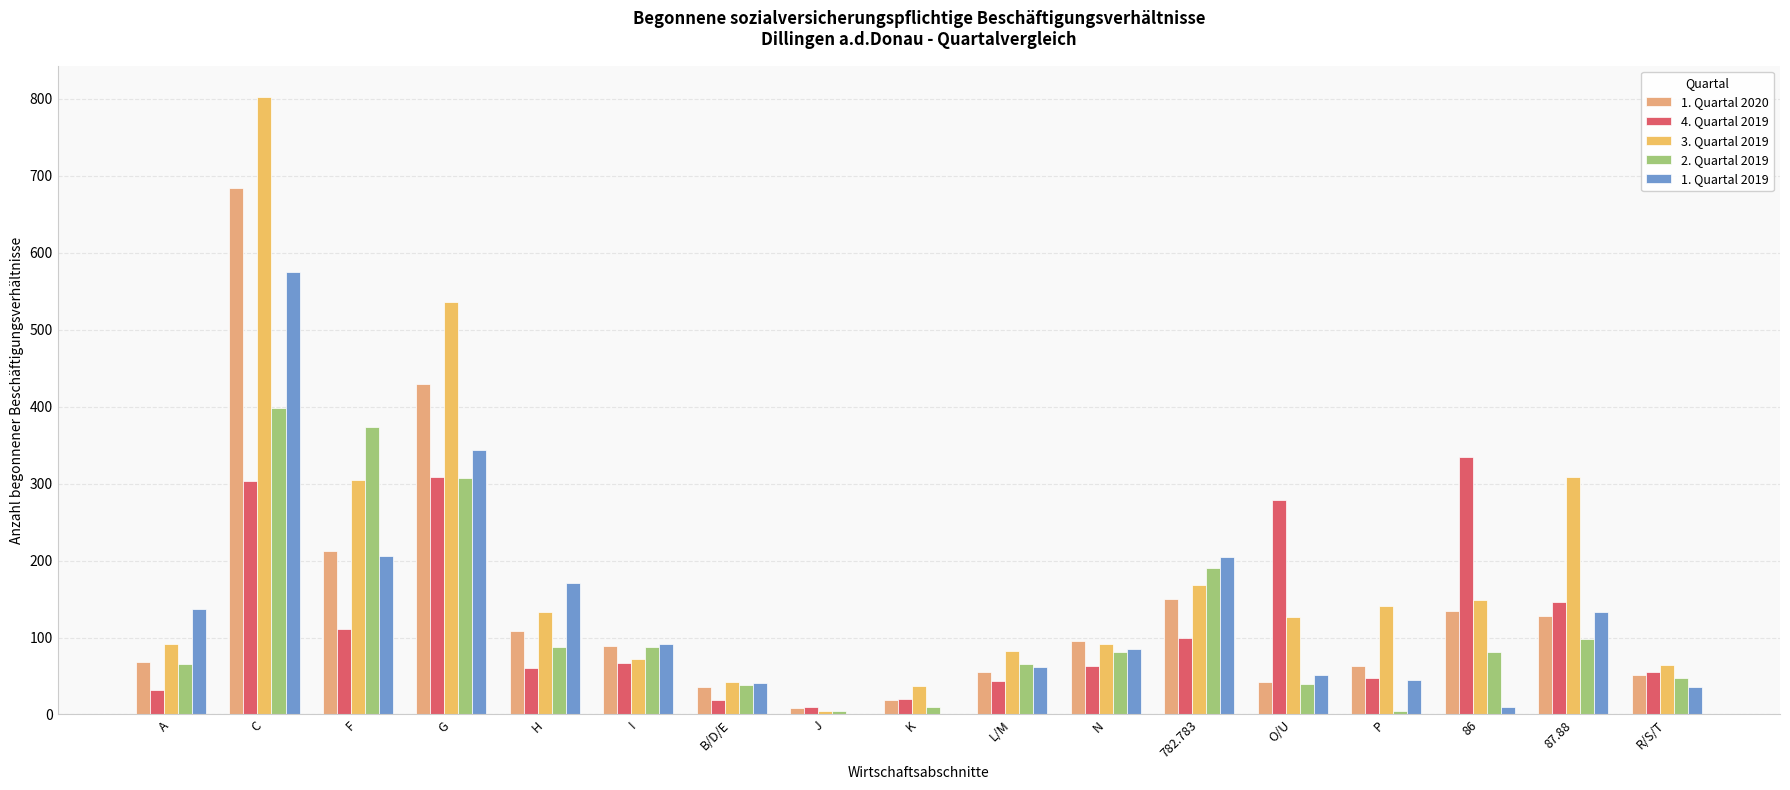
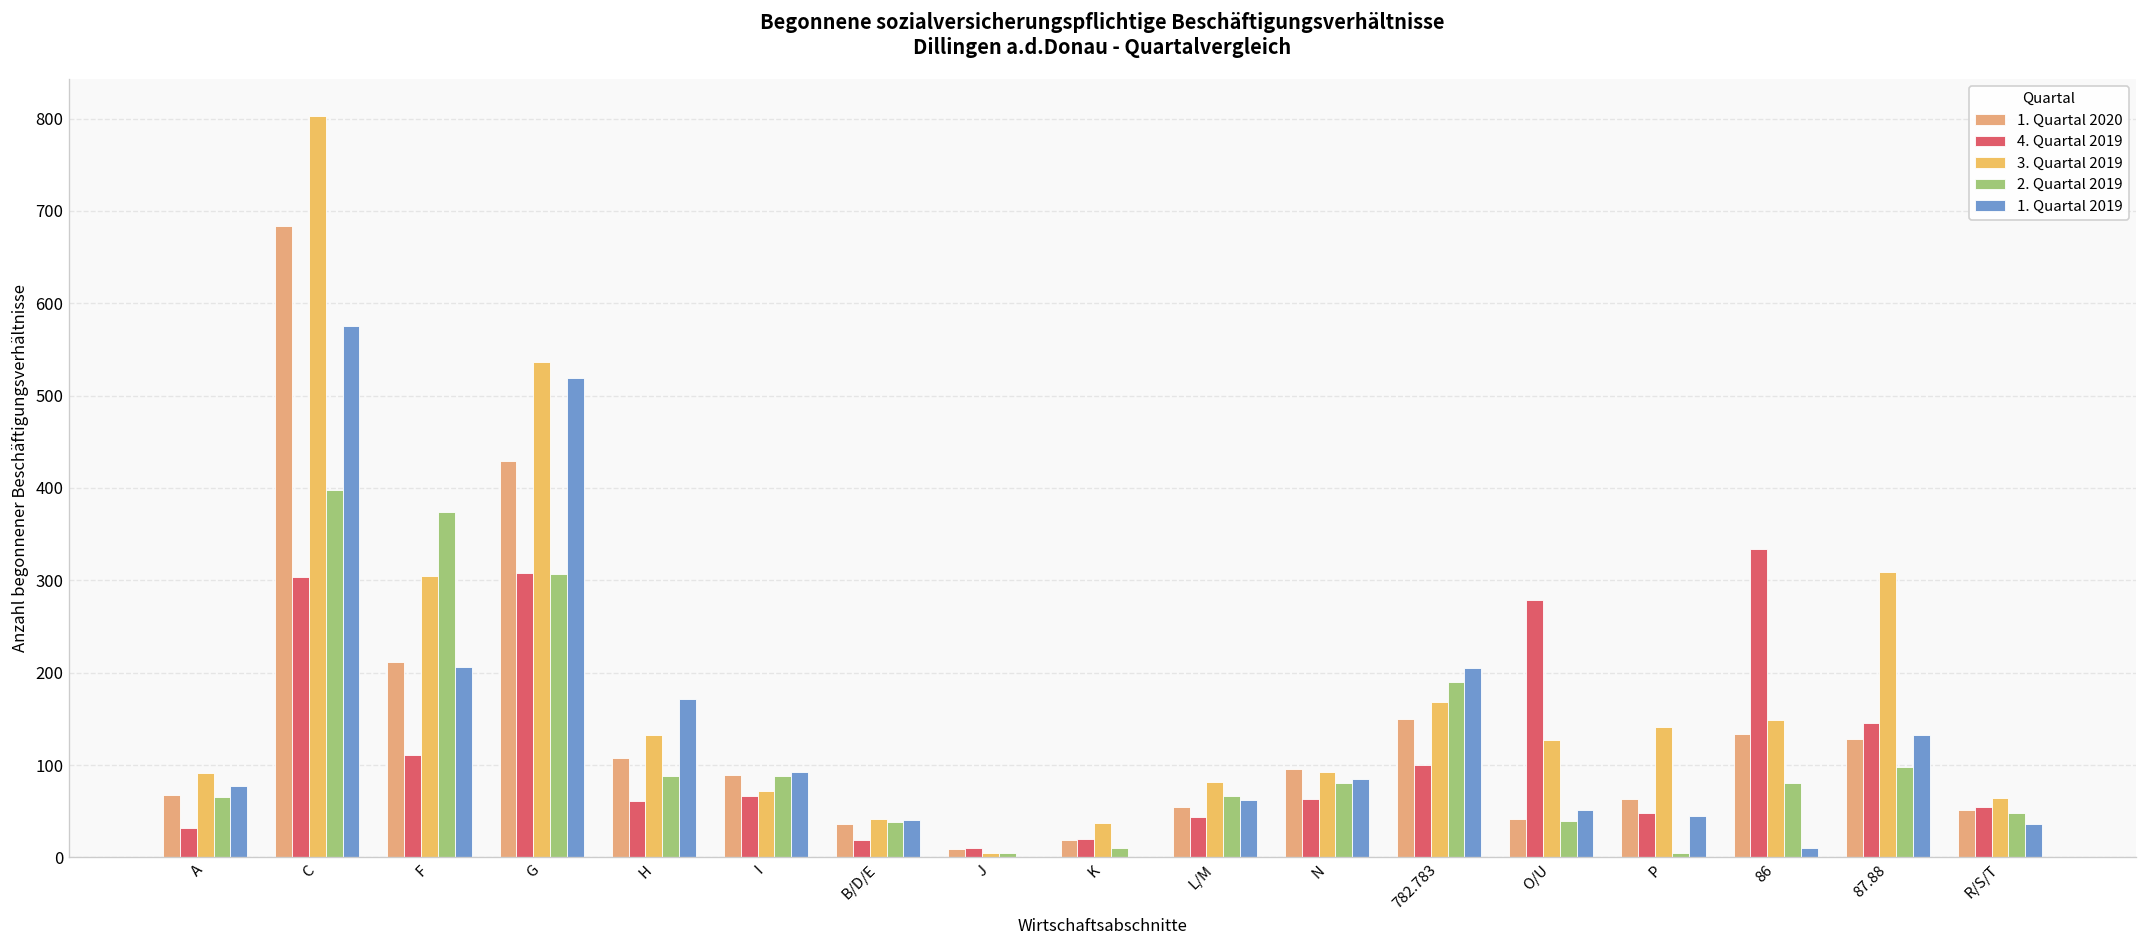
1. Quartal 2019, A: 140 -> 80
1. Quartal 2019, G: 340 -> 520
